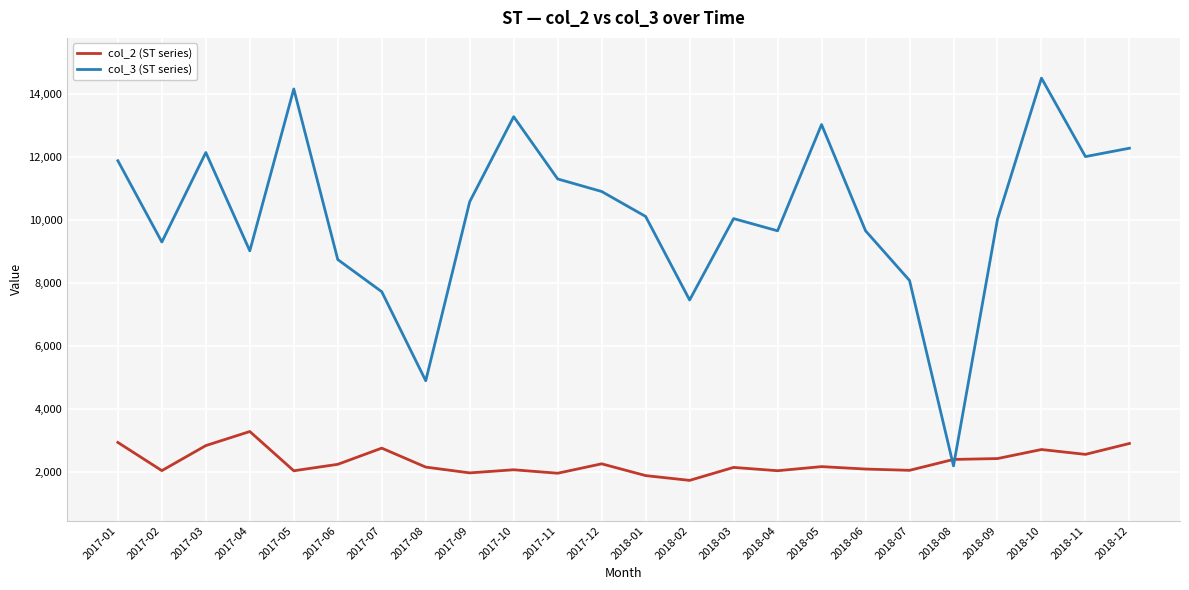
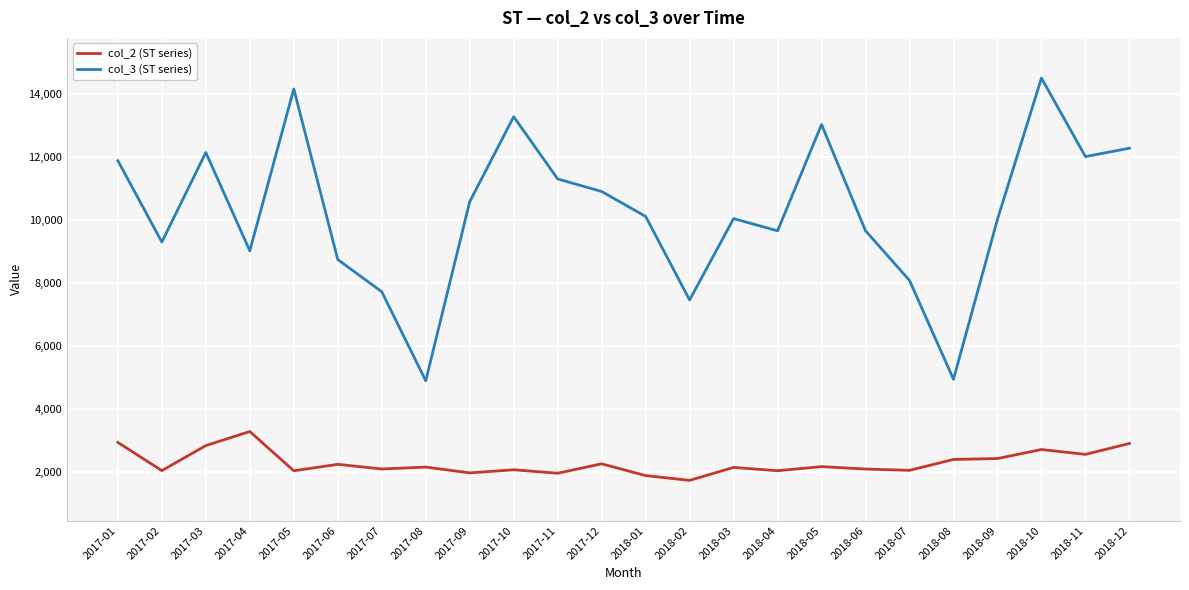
col_2 (ST series), 2017-07: 2,800 -> 2,100
col_3 (ST series), 2018-08: 2,200 -> 4,900
